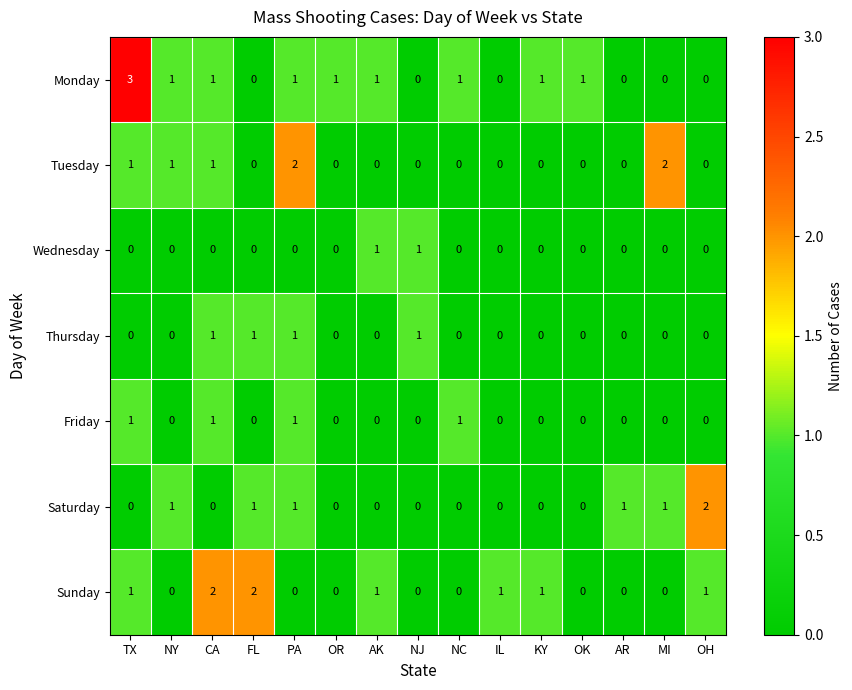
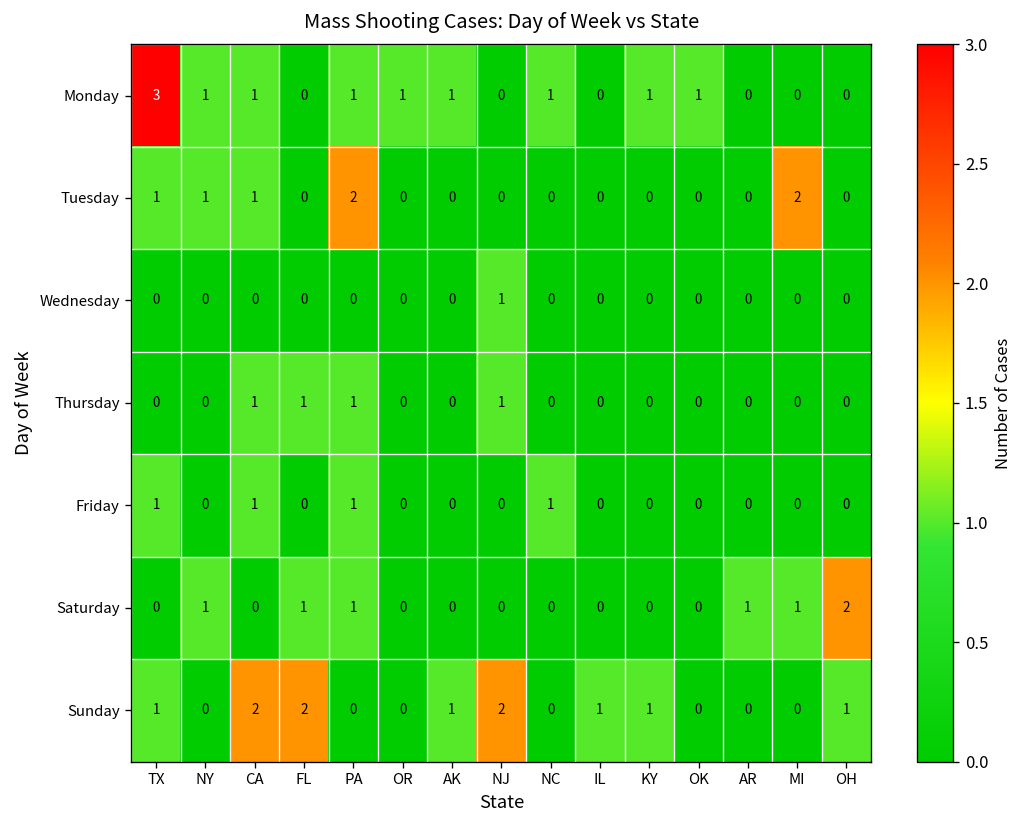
Wednesday, AK: 1 -> 0
Sunday, NJ: 0 -> 2
